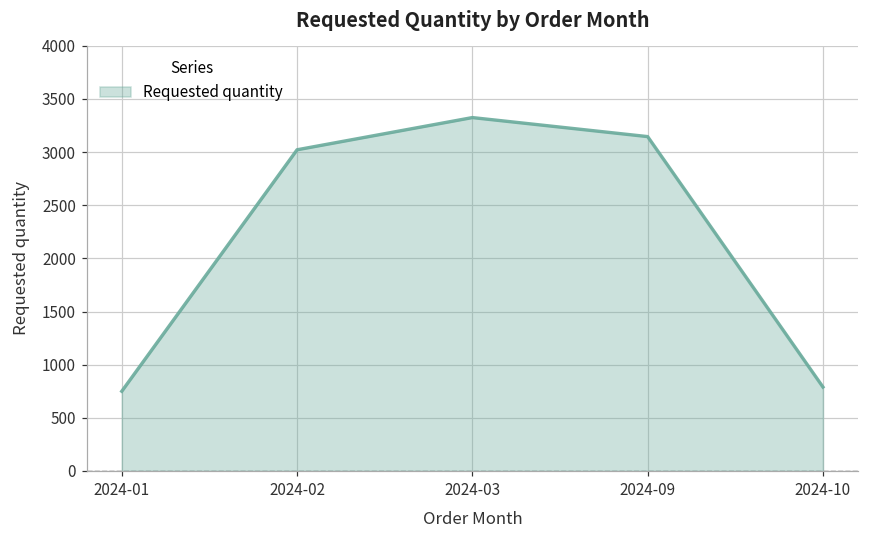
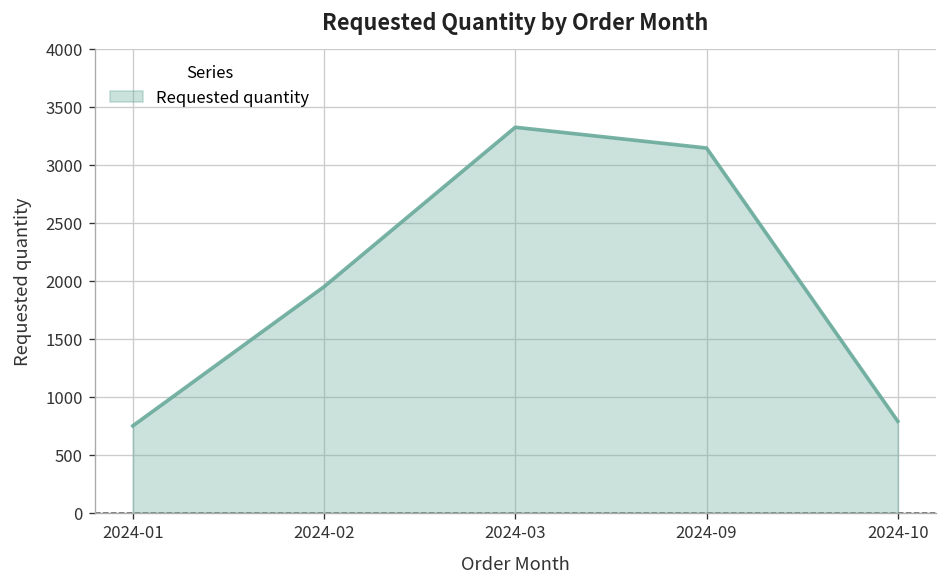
2024-02: 3000 -> 2000
